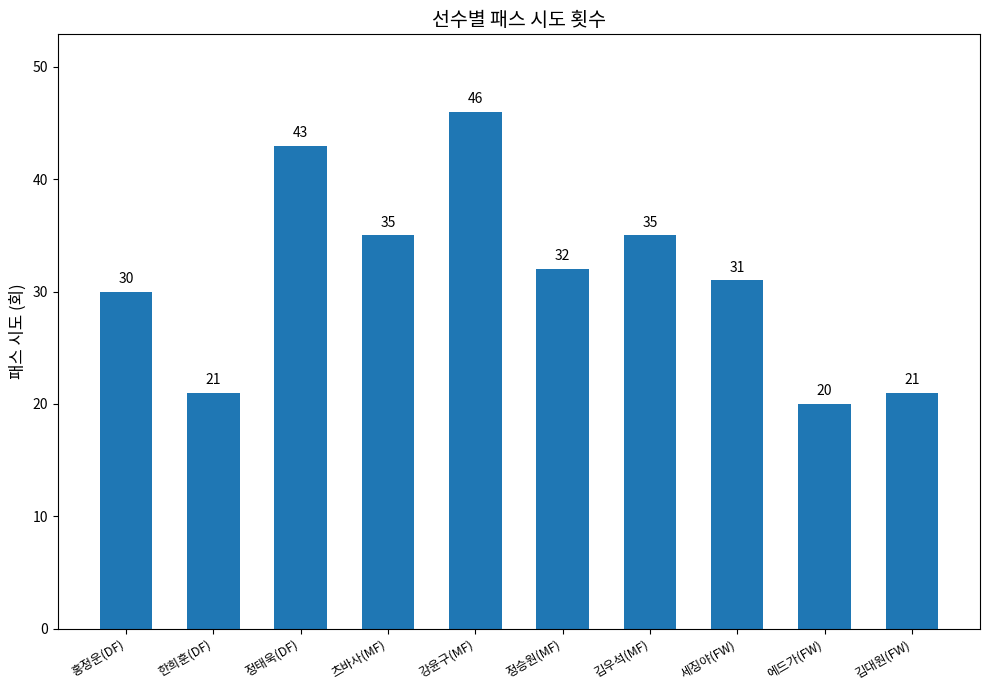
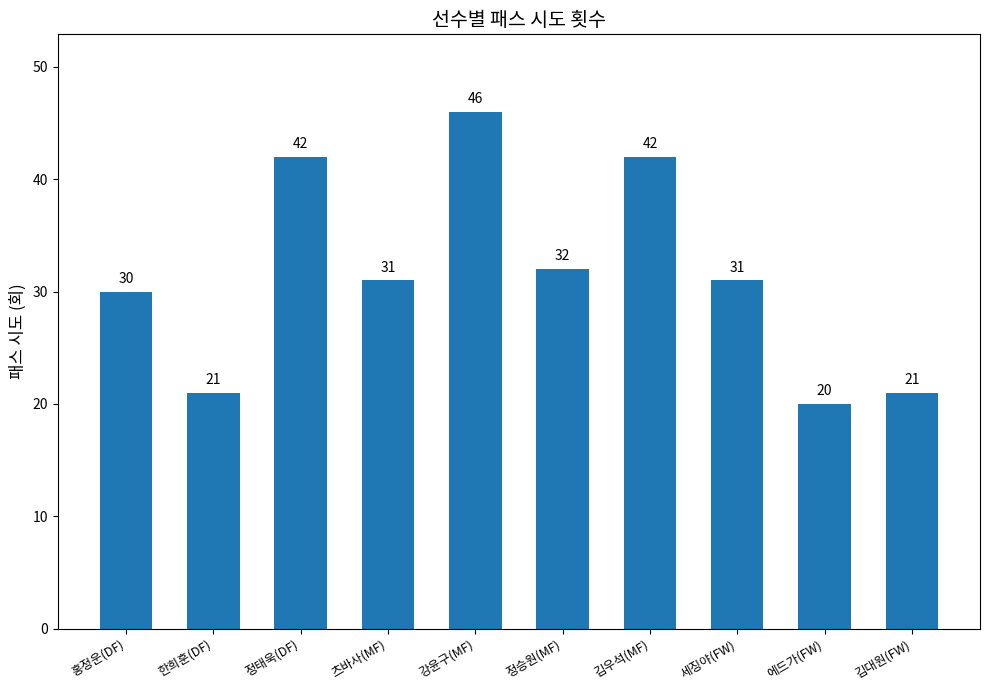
정태욱(DF): 43 -> 42
츠바사(MF): 35 -> 31
김우석(MF): 35 -> 42
